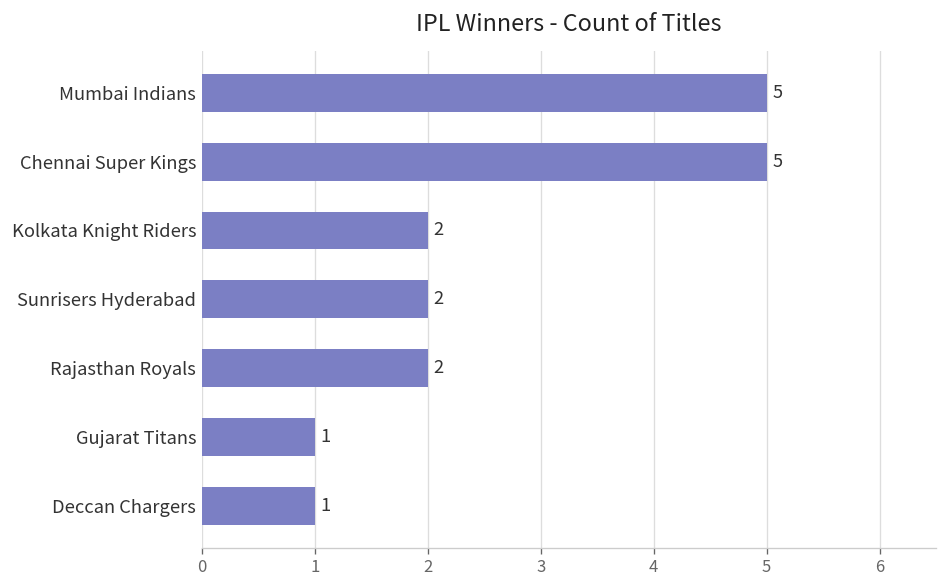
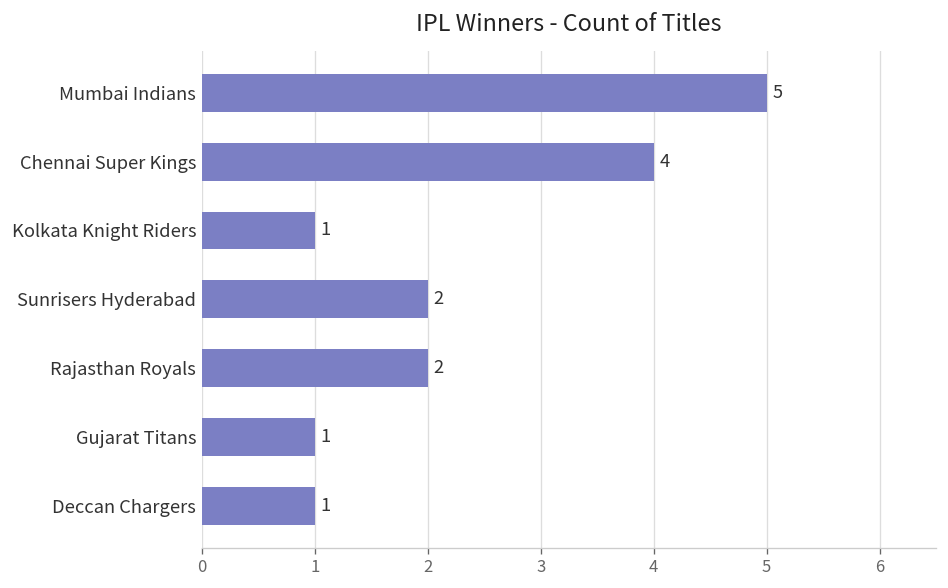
Chennai Super Kings: 5 -> 4
Kolkata Knight Riders: 2 -> 1
